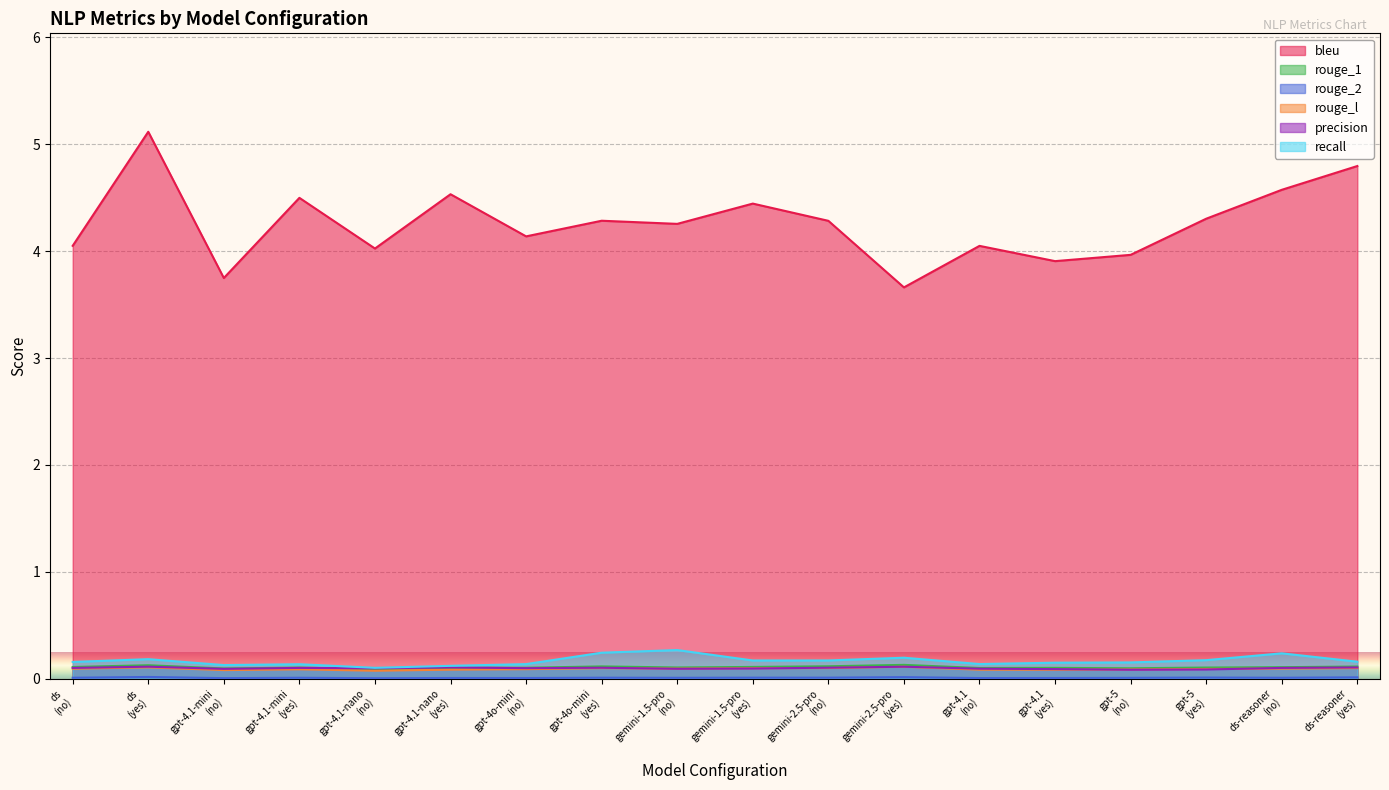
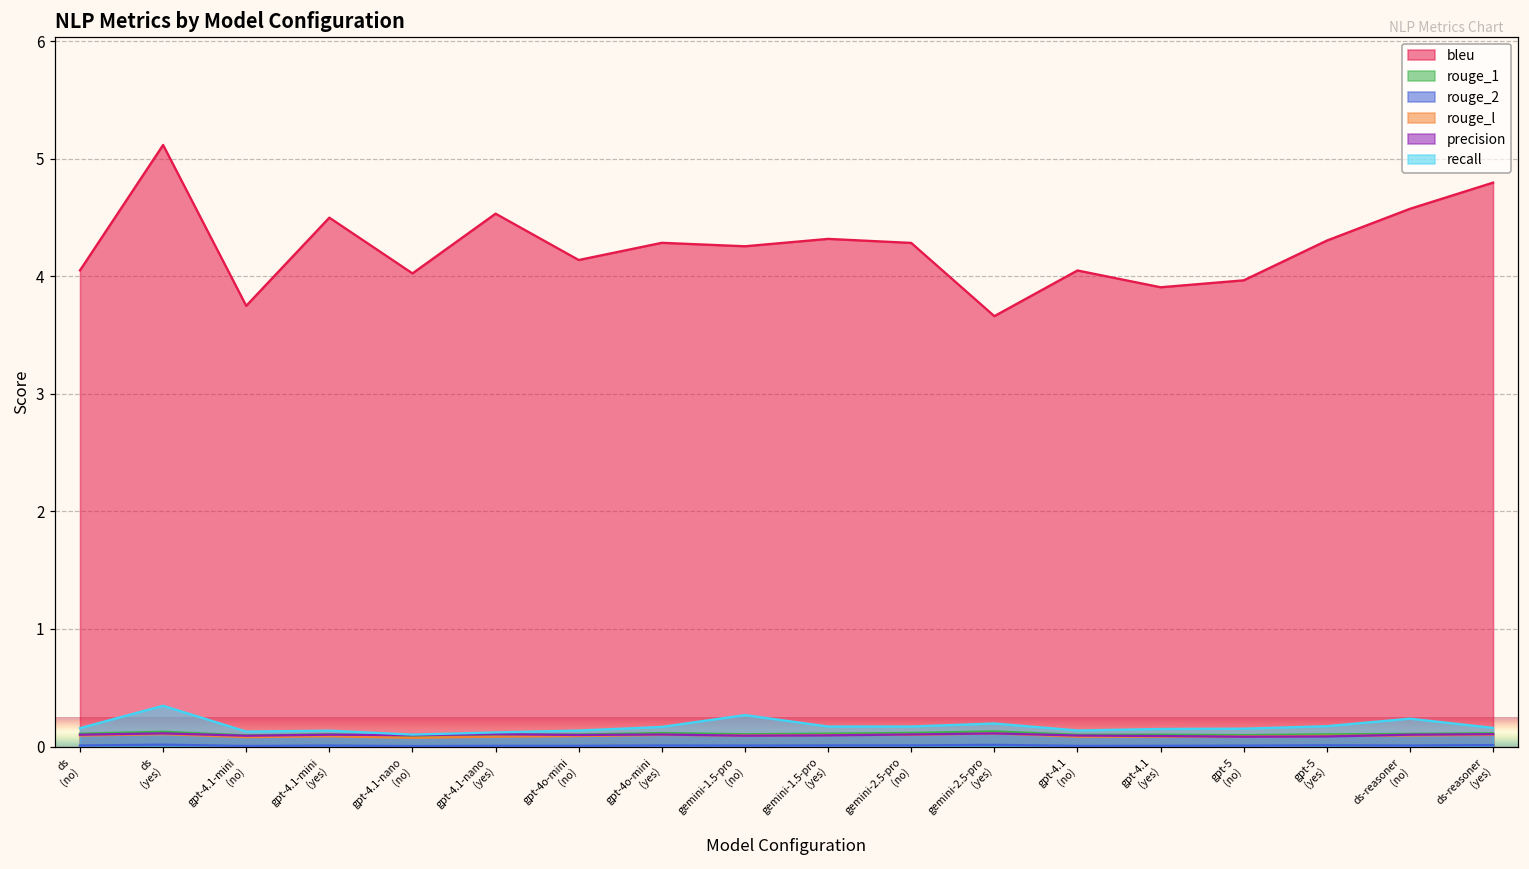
recall, ds (yes): 0.18 -> 0.35
recall, gpt-4o-mini (yes): 0.24 -> 0.17
bleu, gemini-1.5-pro (yes): 4.44 -> 4.32
